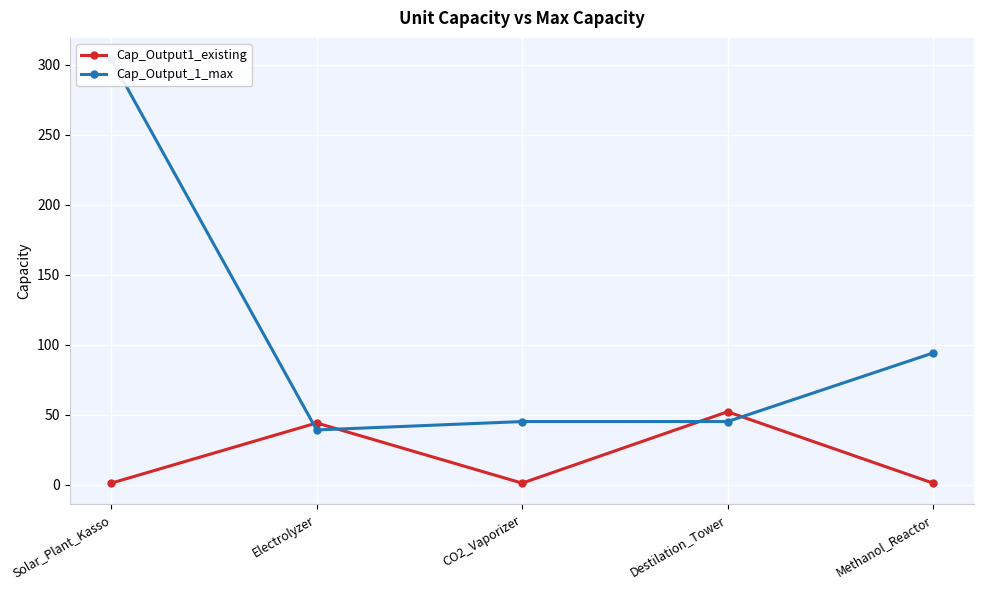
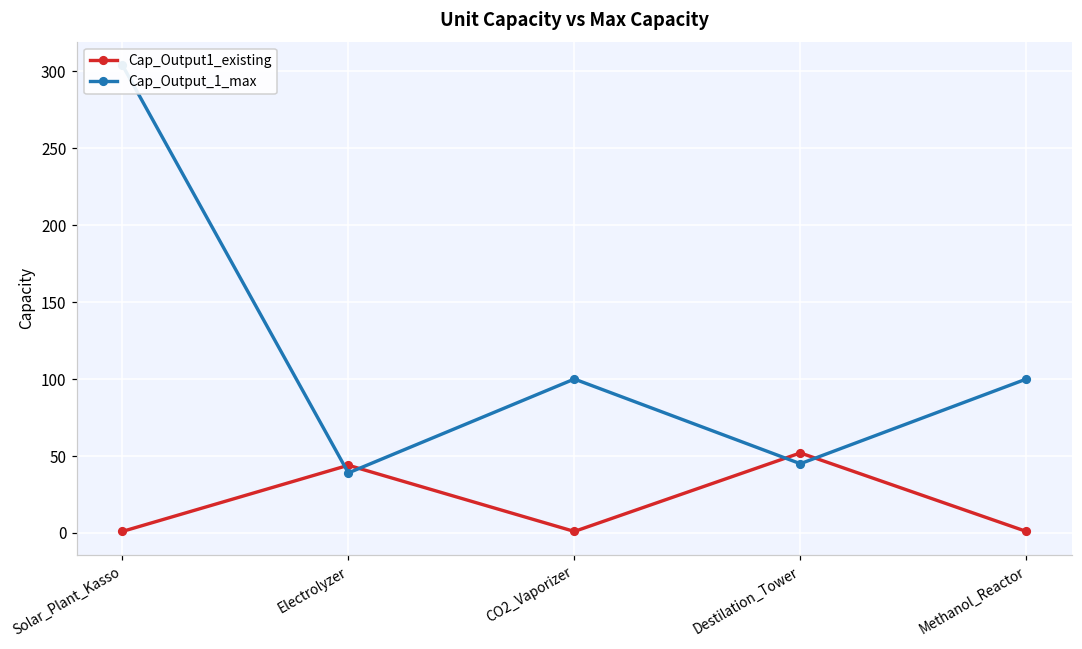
Cap_Output_1_max, CO2_Vaporizer: 45 -> 100
Cap_Output_1_max, Methanol_Reactor: 94 -> 100
